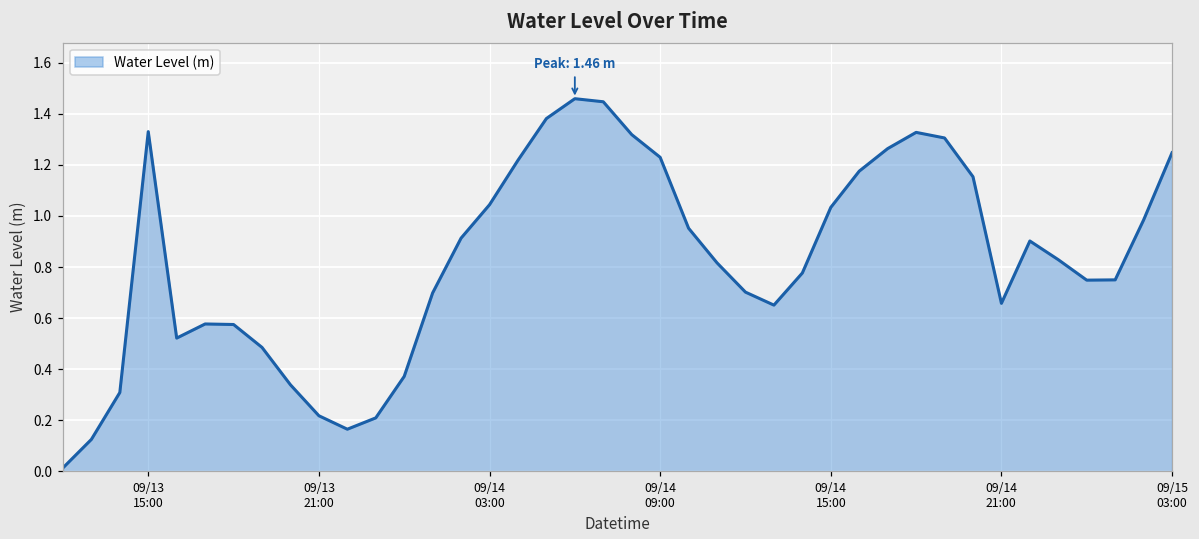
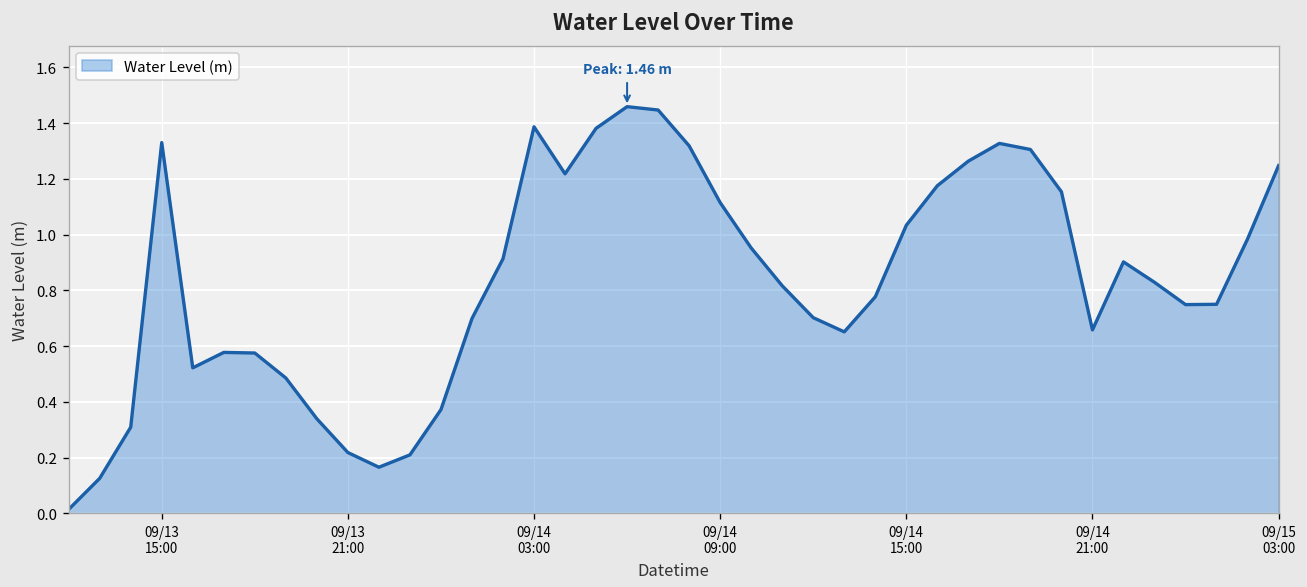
09/14 03:00: 1.04 -> 1.39
09/14 09:00: 1.23 -> 1.11
